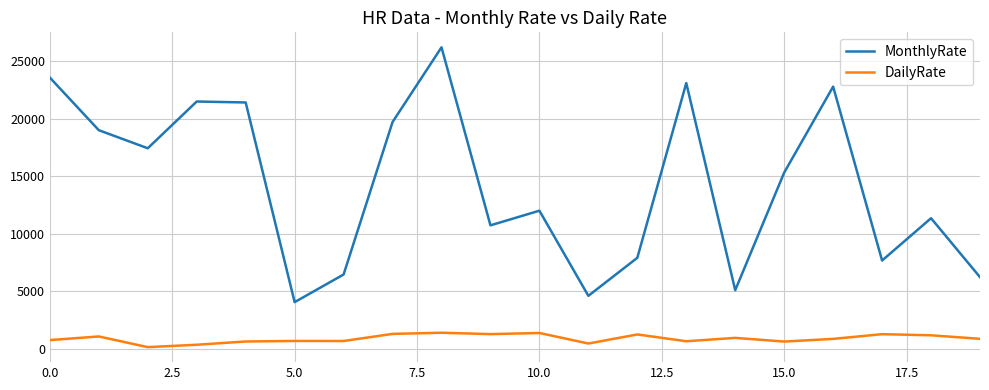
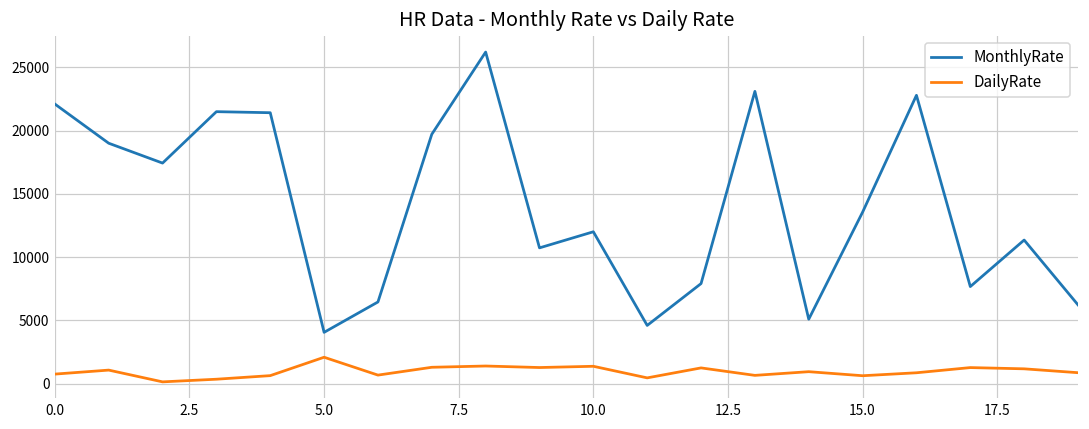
MonthlyRate, 0.0: 23600 -> 22100
DailyRate, 5.0: 700 -> 2100
MonthlyRate, 15.0: 15300 -> 13600
